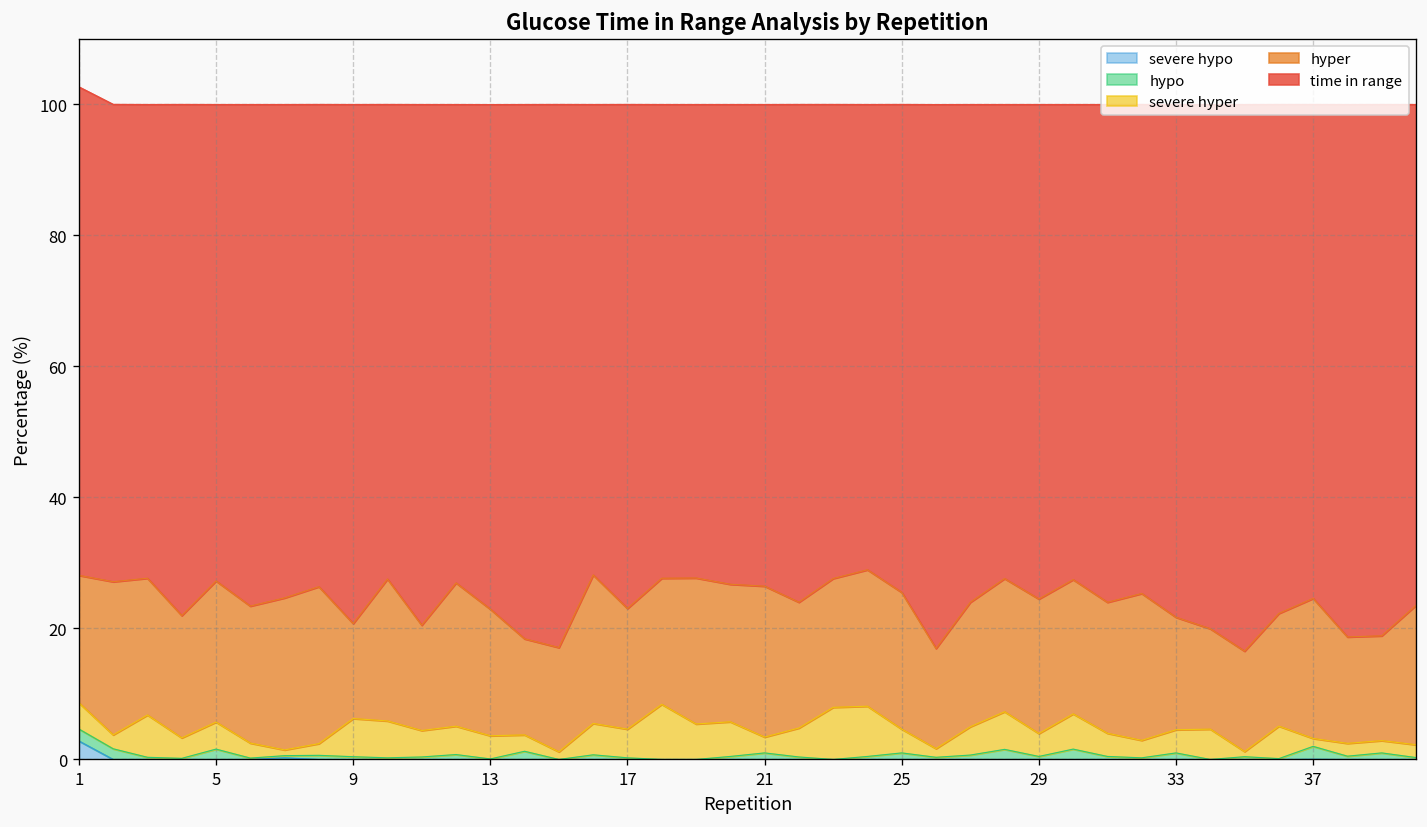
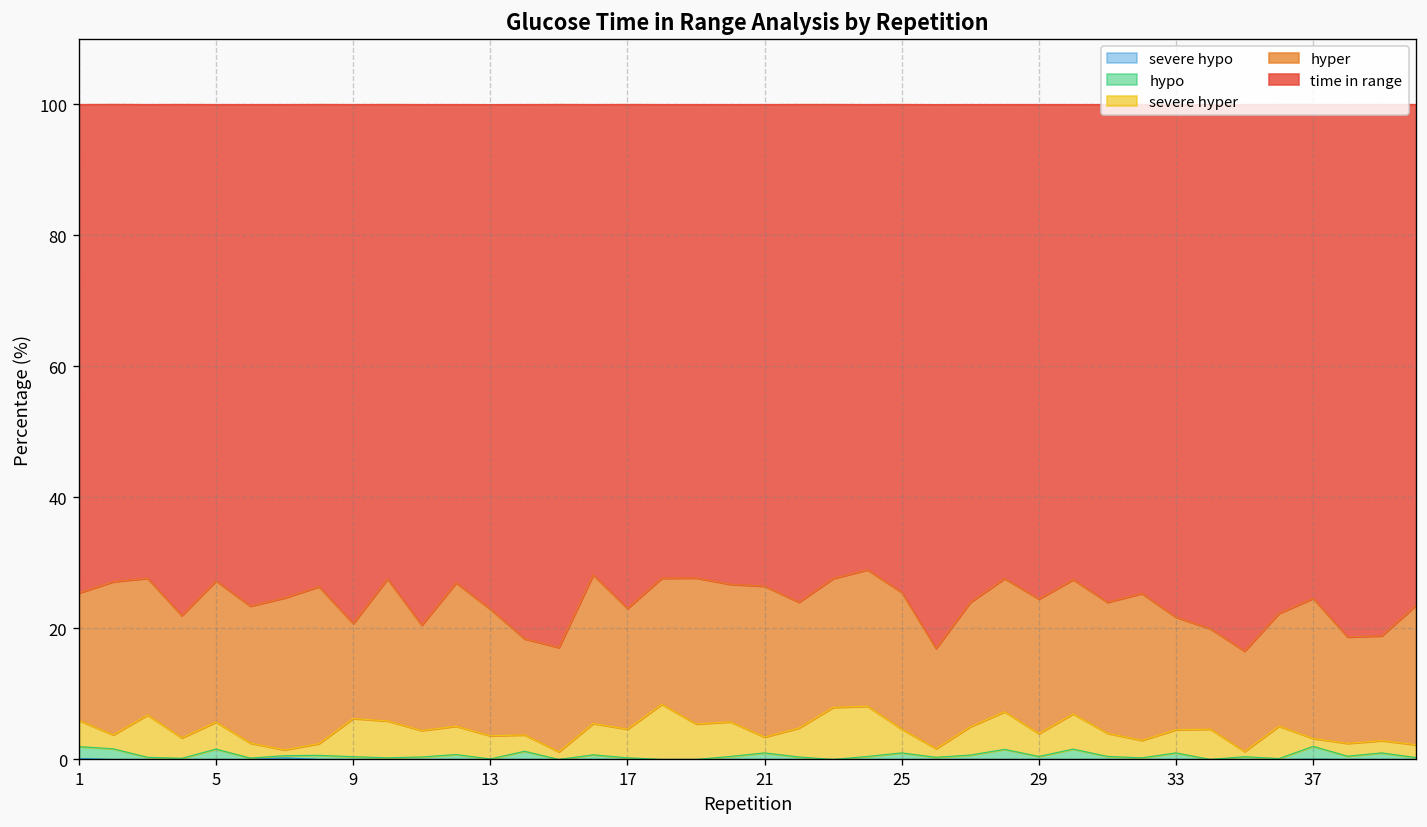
severe hypo, 1: 3 -> 0
